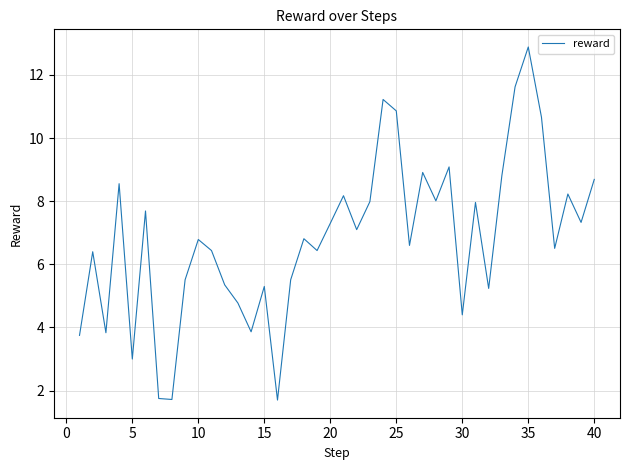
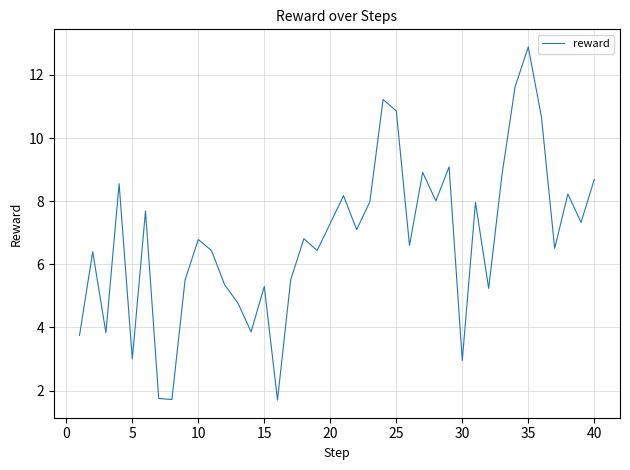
30: 4.4 -> 3.0
